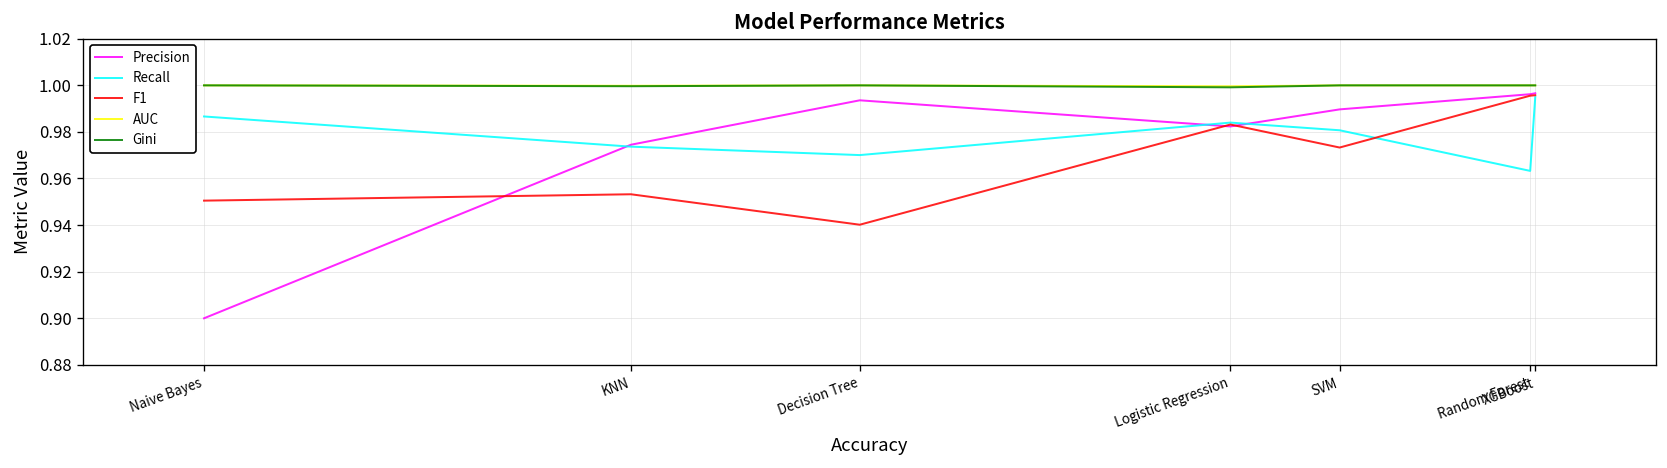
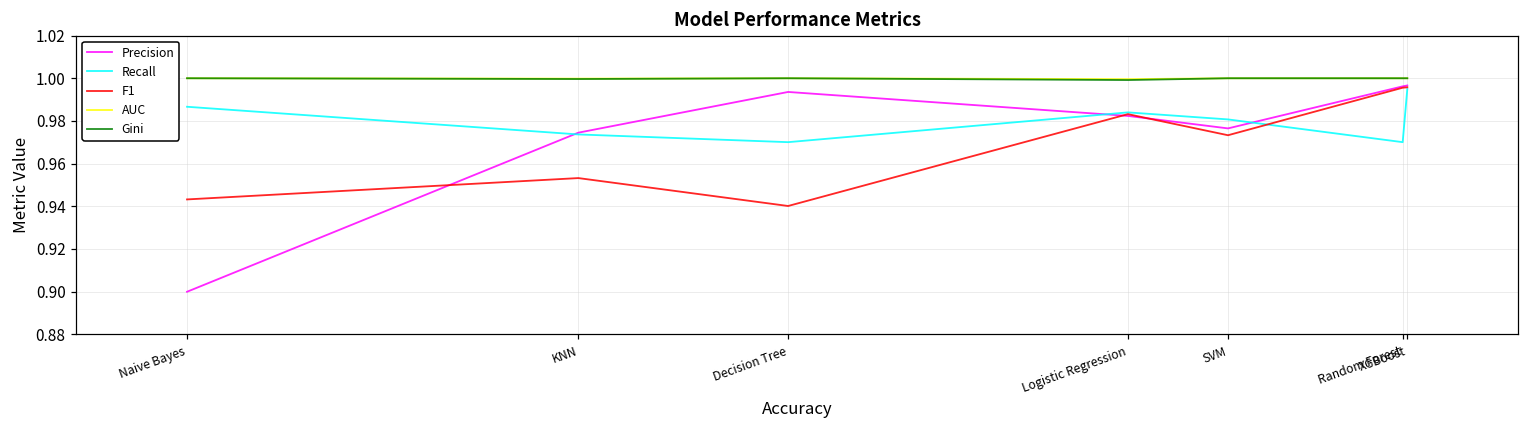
F1, Naive Bayes: 0.950 -> 0.943
Precision, SVM: 0.990 -> 0.976
Recall, Random Forest: 0.963 -> 0.970
